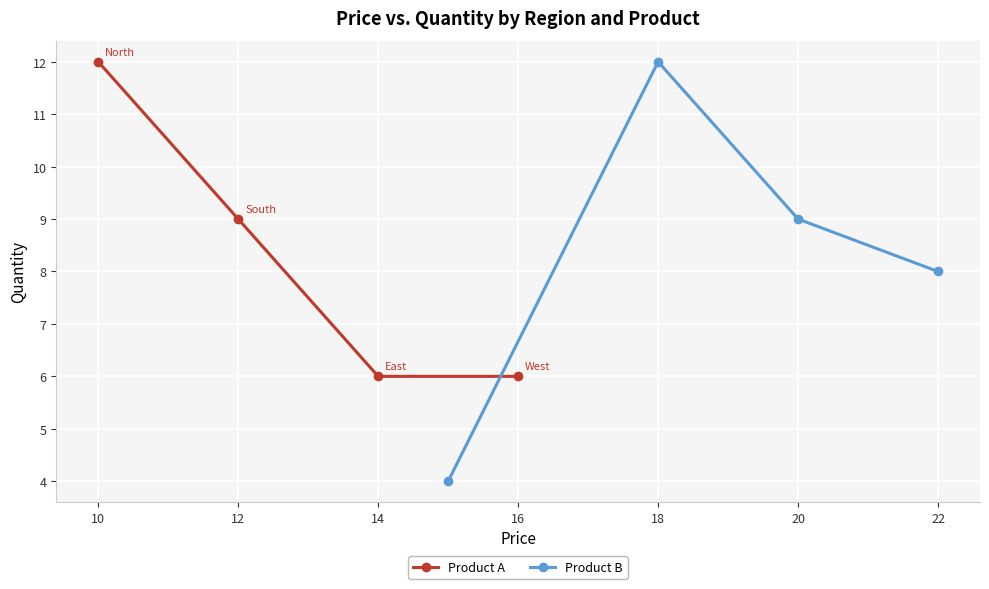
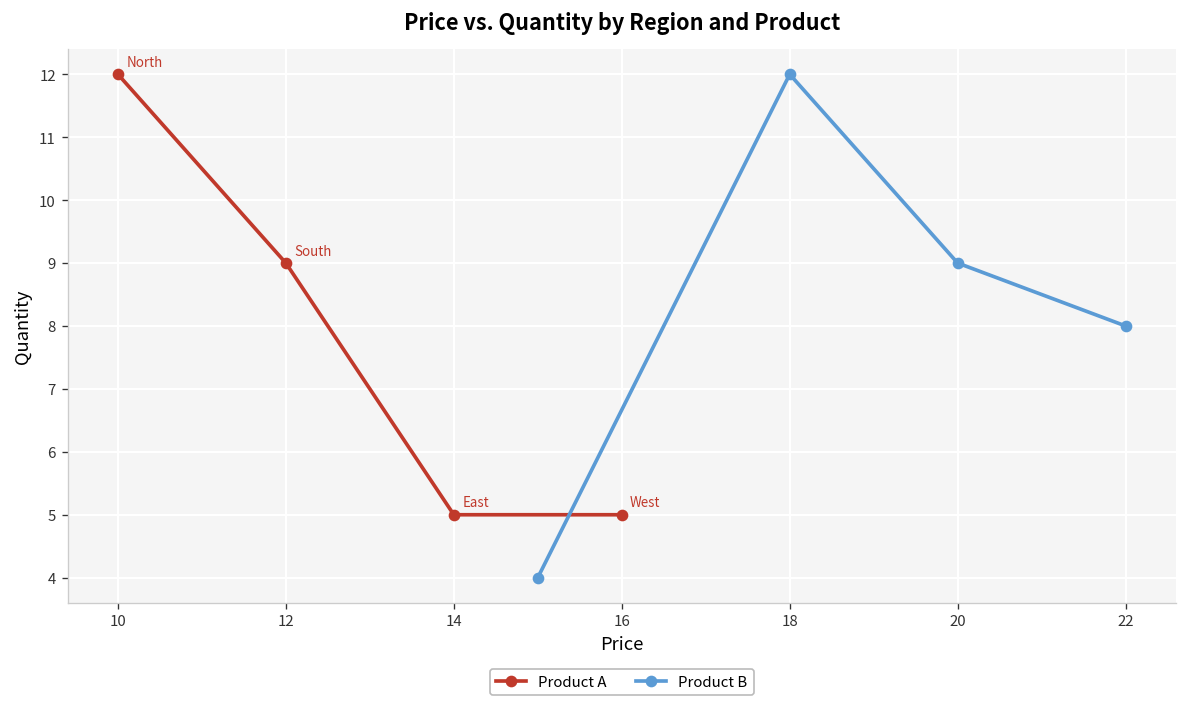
Product A, 14: 6 -> 5
Product A, 16: 6 -> 5
